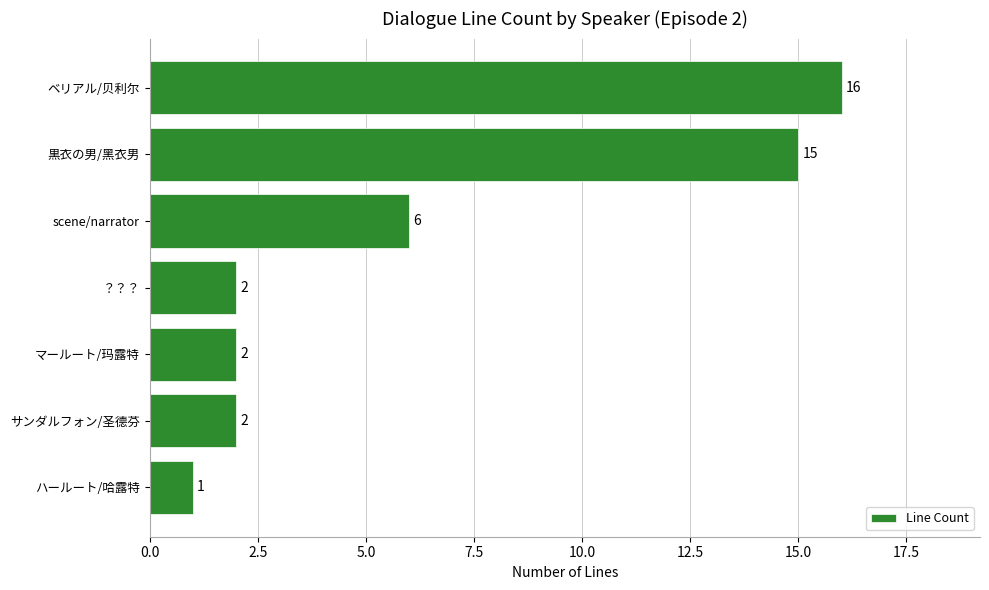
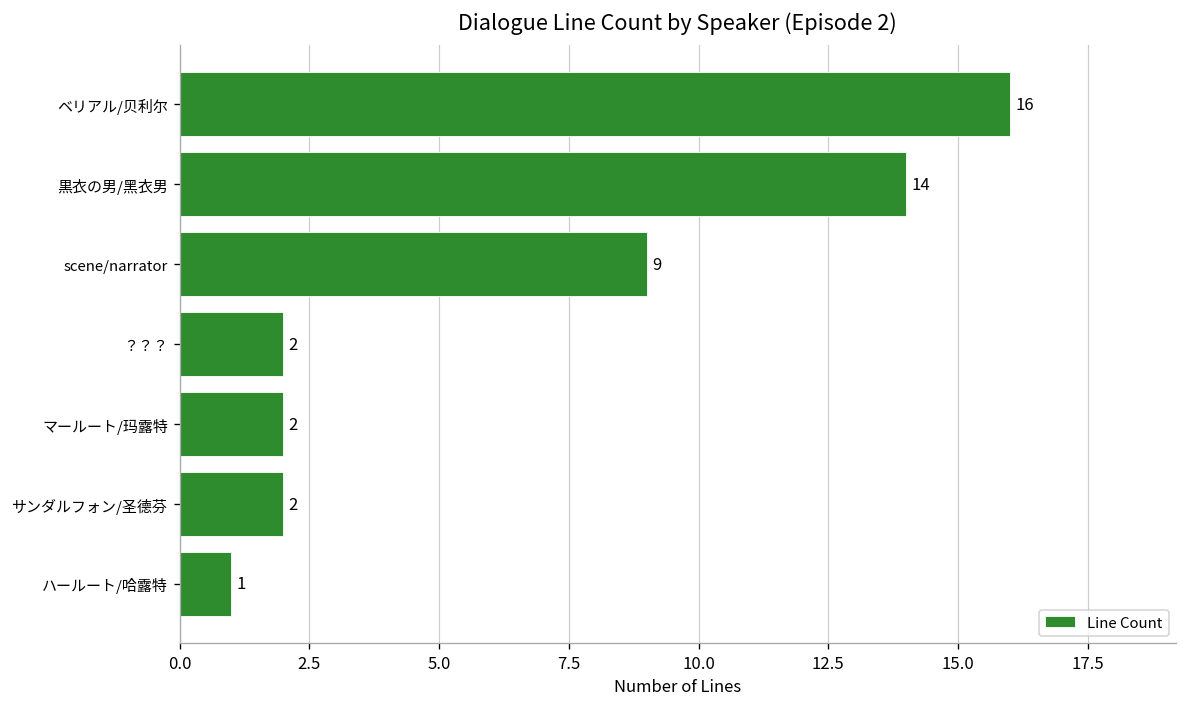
黒衣の男/黑衣男: 15 -> 14
scene/narrator: 6 -> 9
